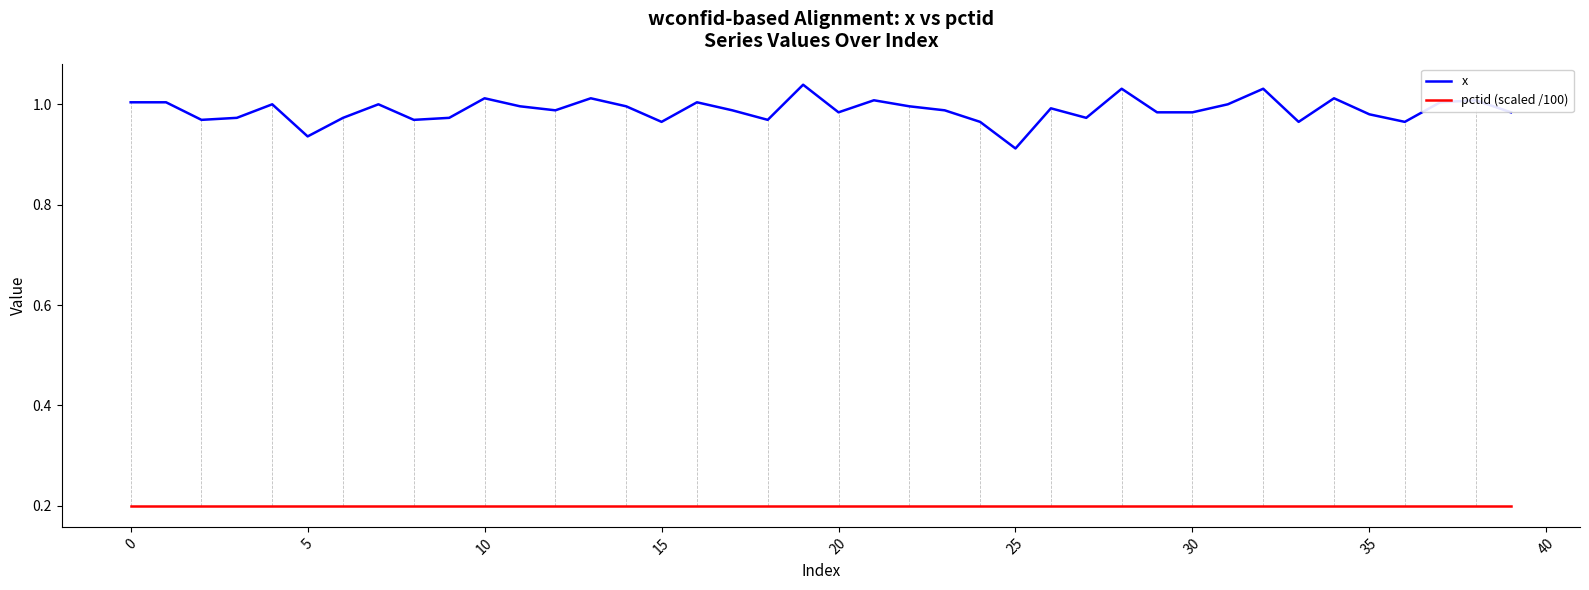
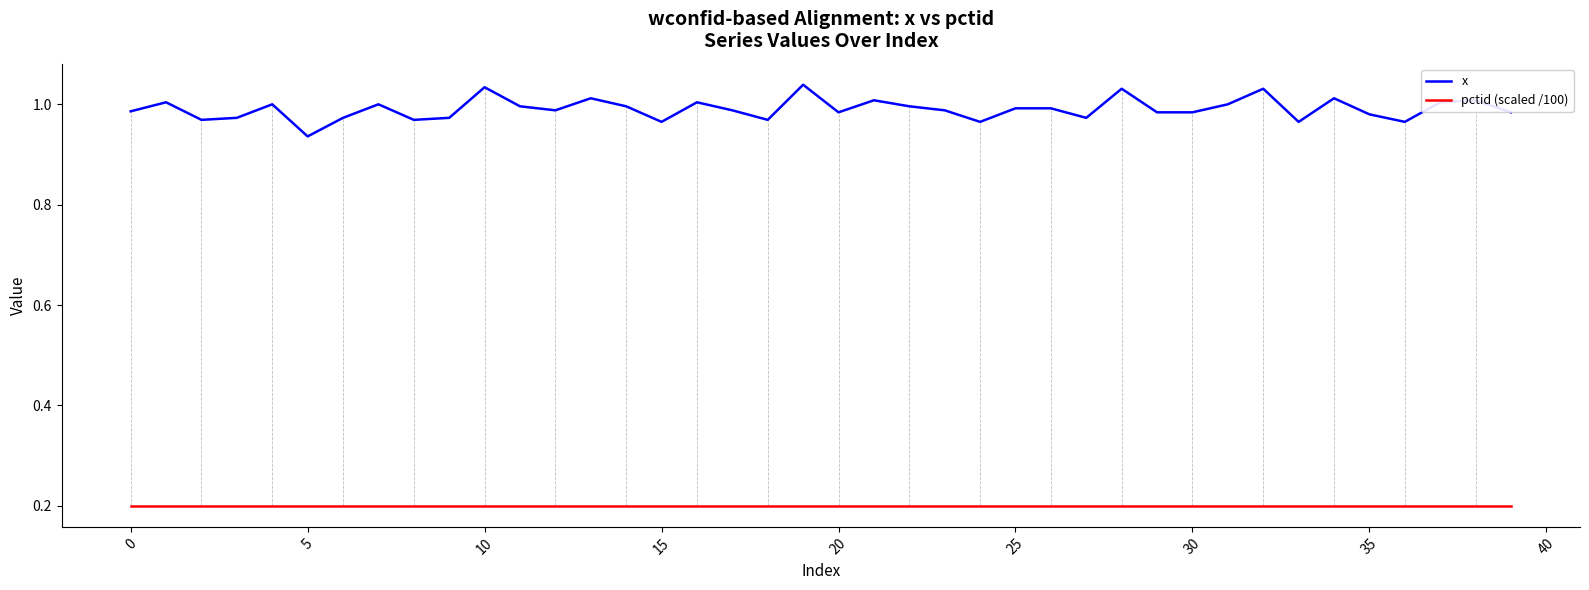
x, 0: 1.00 -> 0.99
x, 10: 1.01 -> 1.03
x, 25: 0.91 -> 0.99
